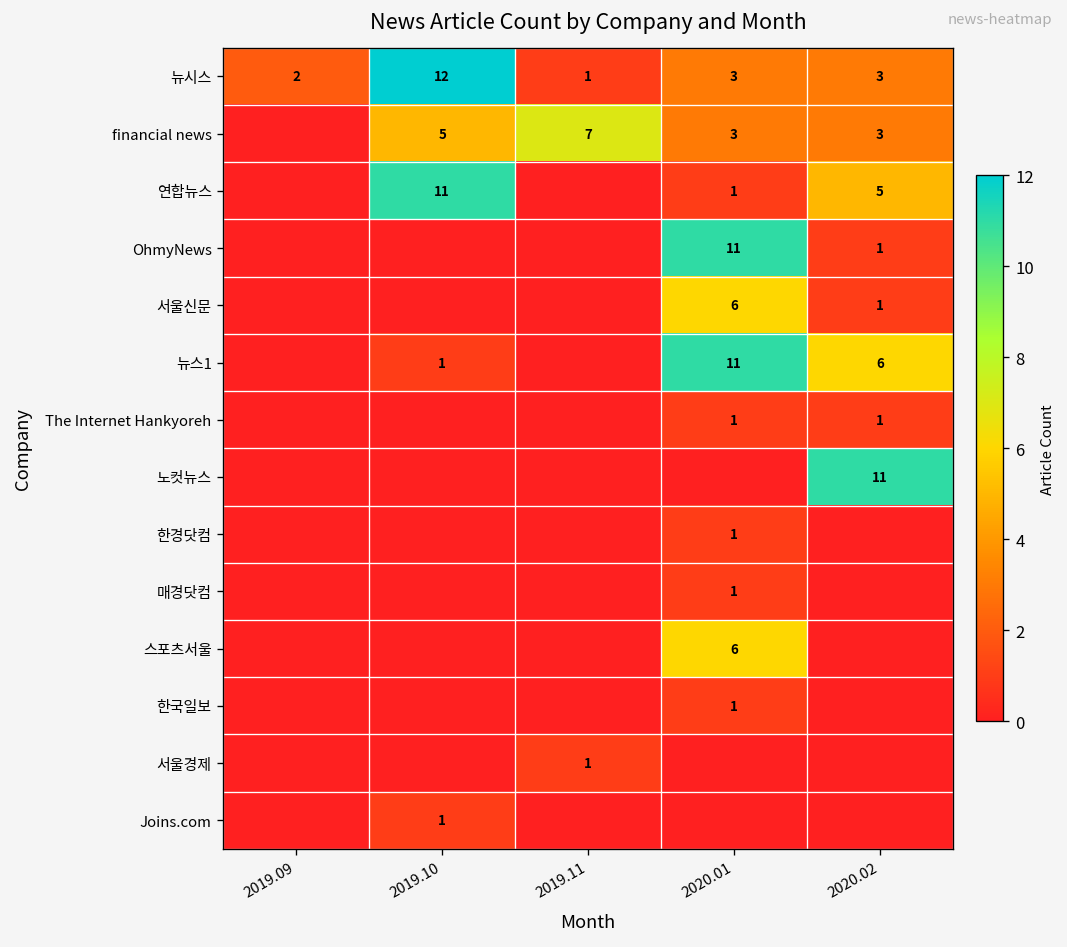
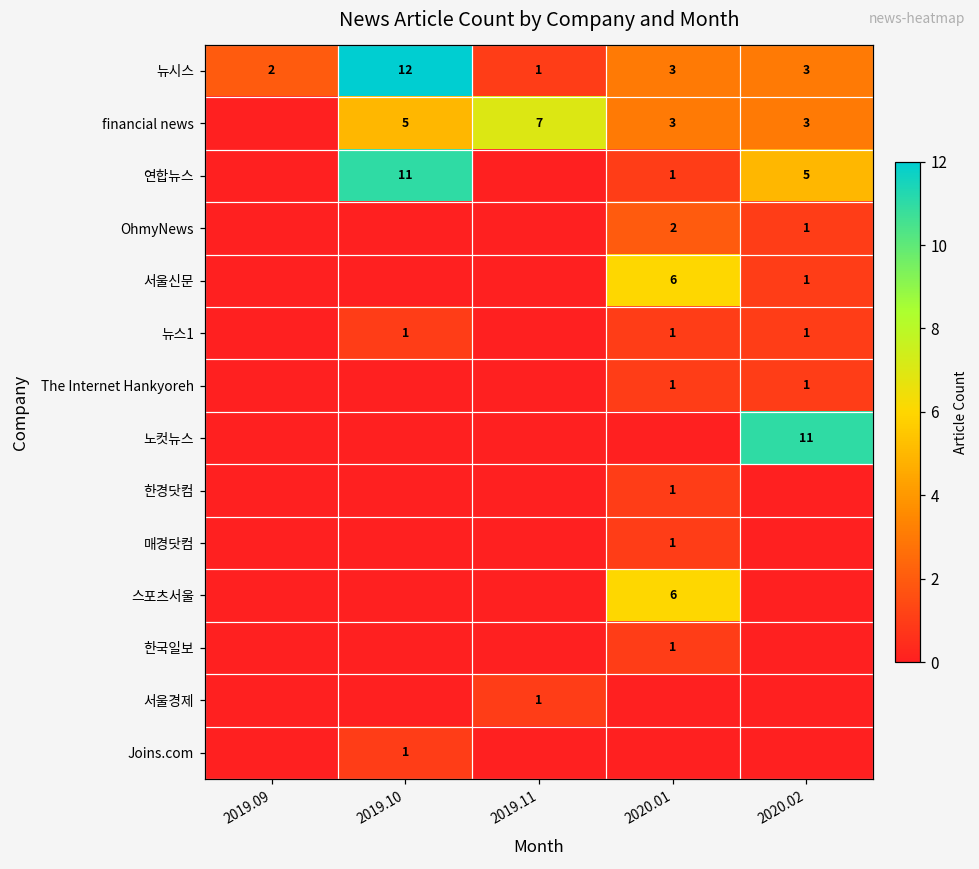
OhmyNews, 2020.01: 11 -> 2
뉴스1, 2020.01: 11 -> 1
뉴스1, 2020.02: 6 -> 1
